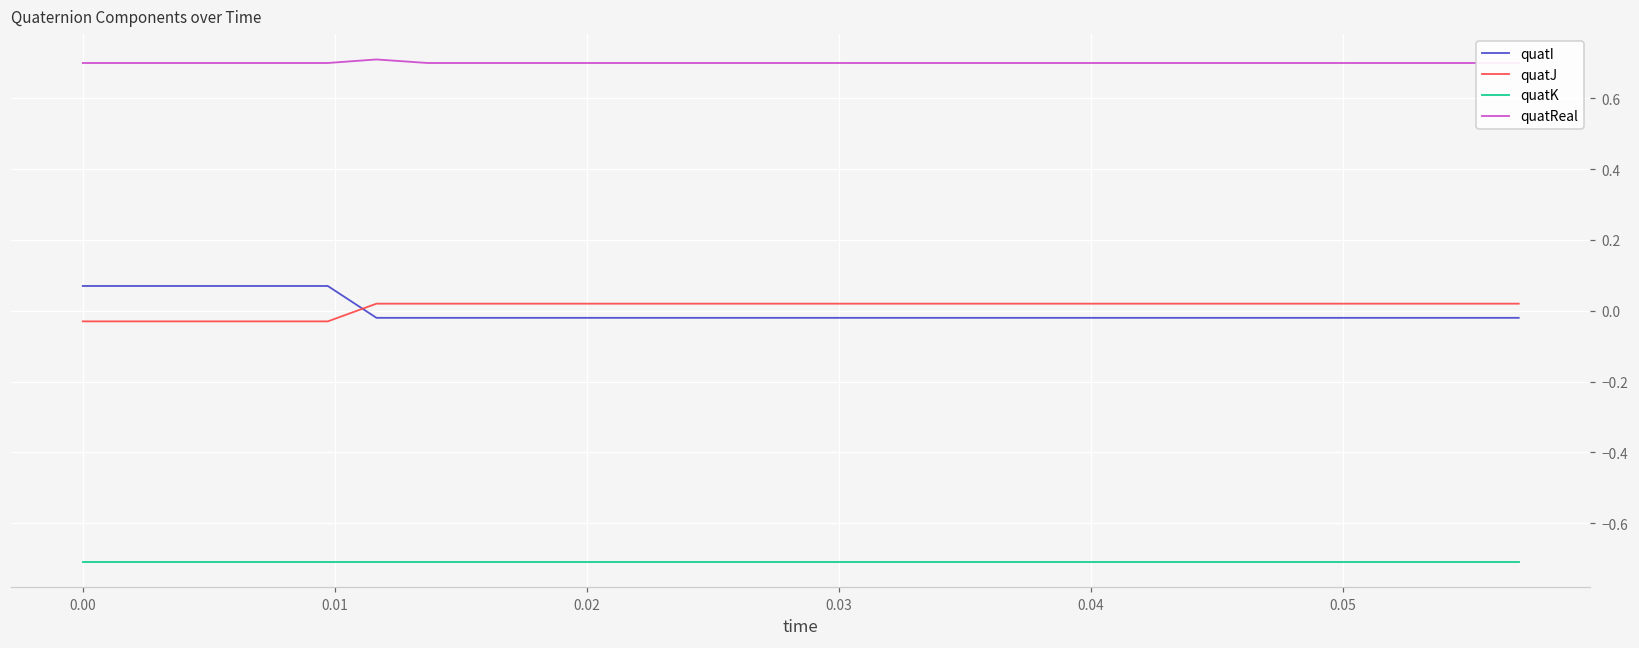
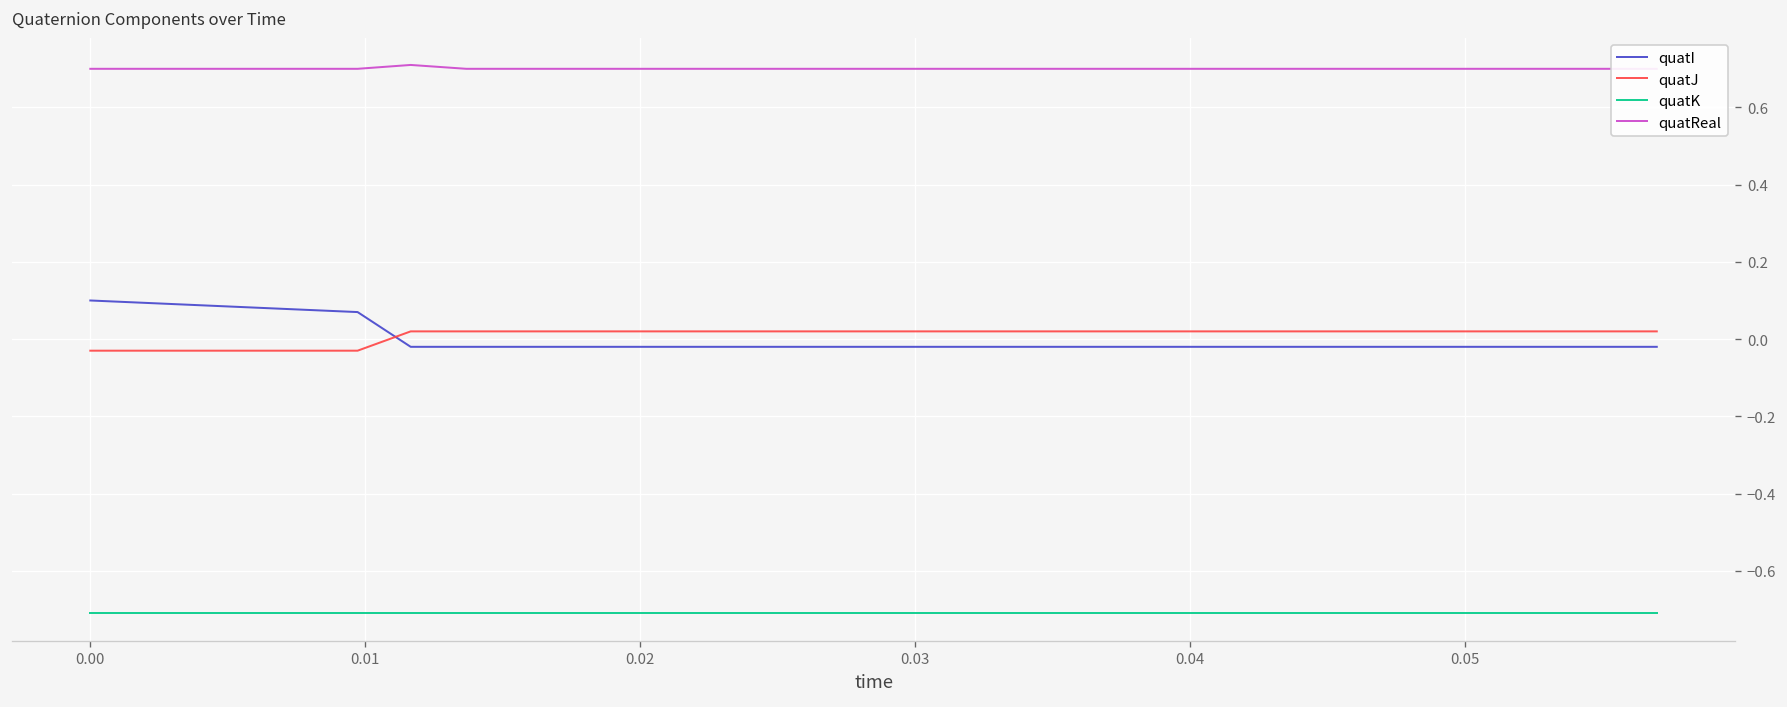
quatI, 0.00: 0.07 -> 0.10
